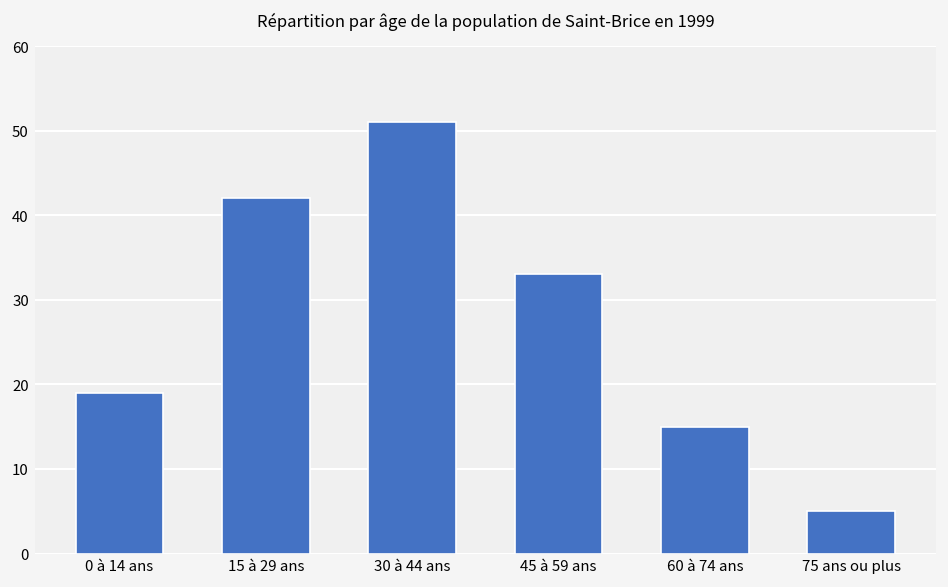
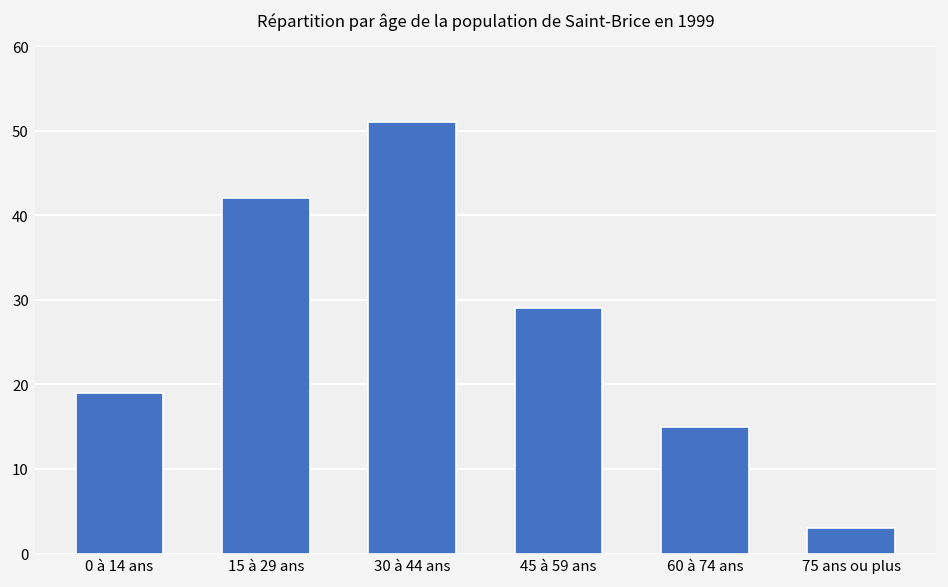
45 à 59 ans: 33 -> 29
75 ans ou plus: 5 -> 3
